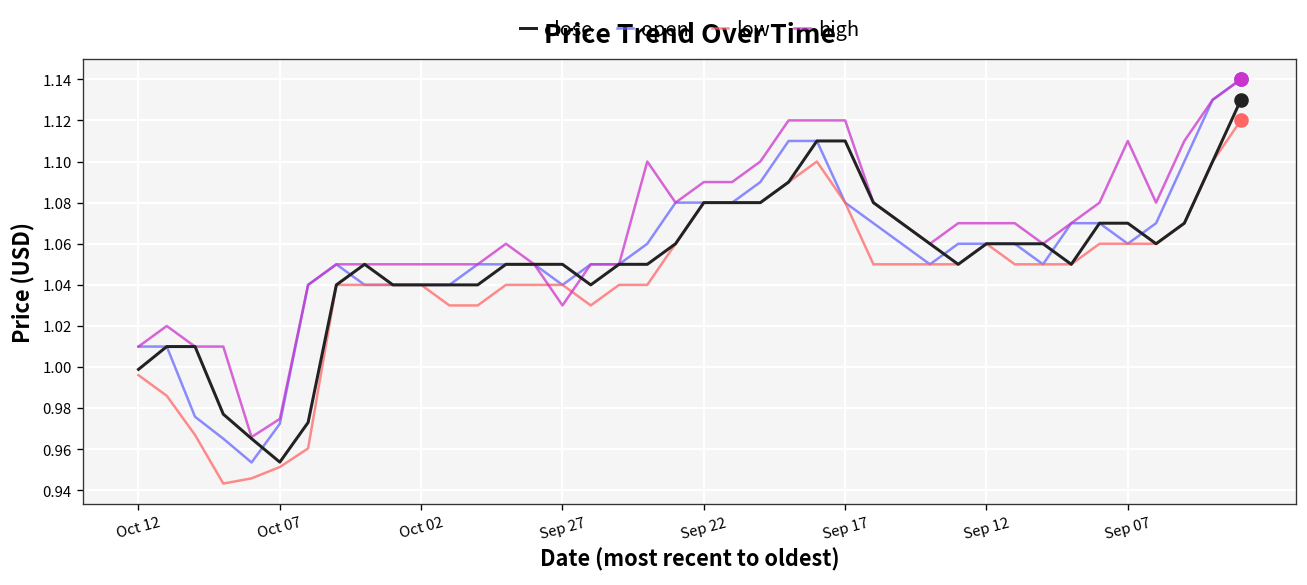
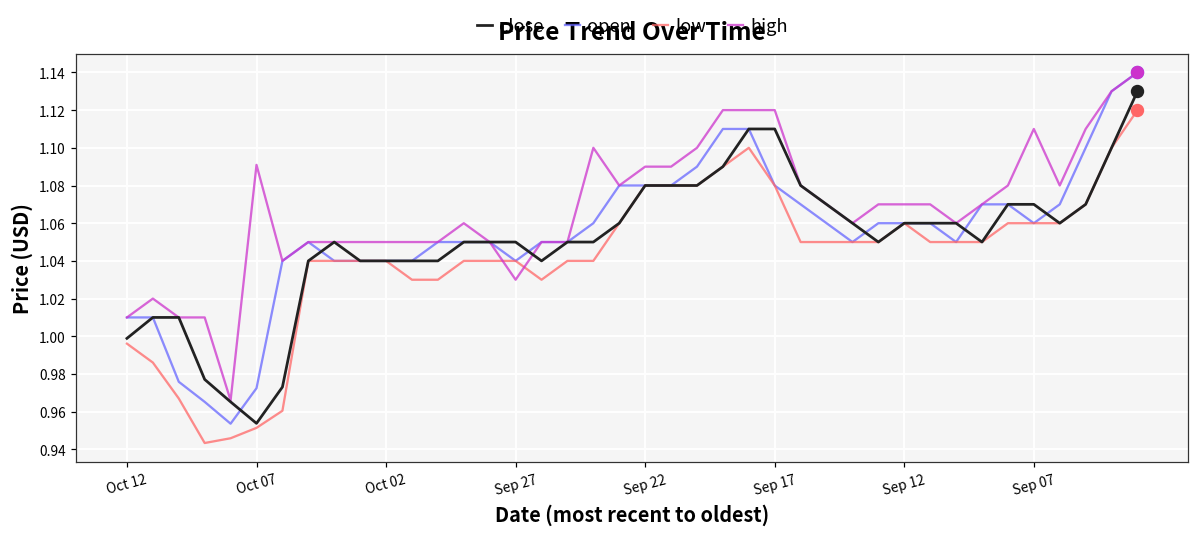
high, Oct 07: 0.975 -> 1.091
